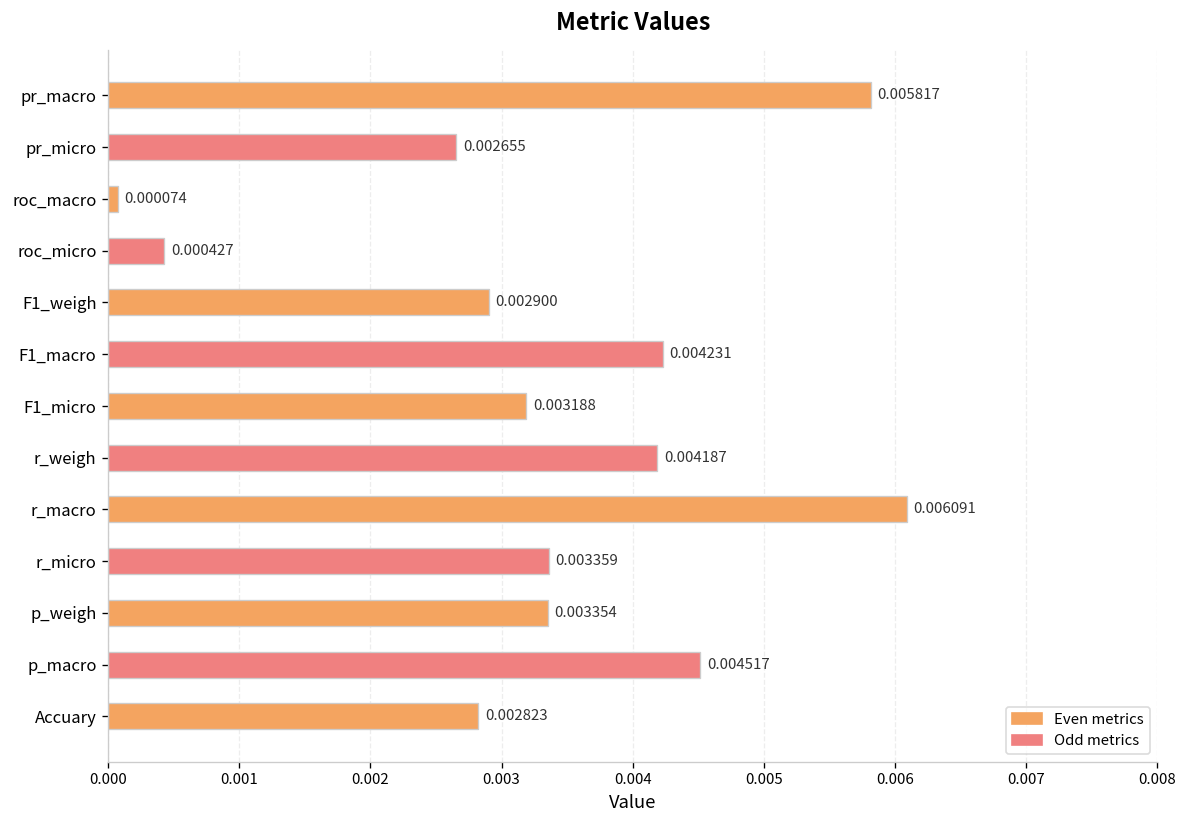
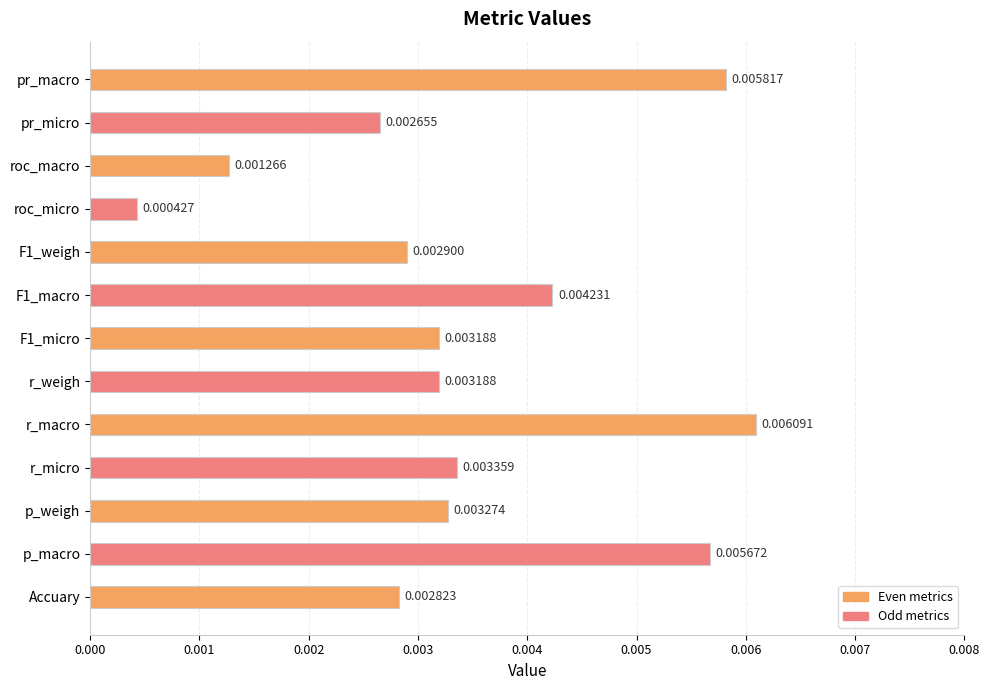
roc_macro: 0.000074 -> 0.001266
r_weigh: 0.004187 -> 0.003188
p_weigh: 0.003354 -> 0.003274
p_macro: 0.004517 -> 0.005672
